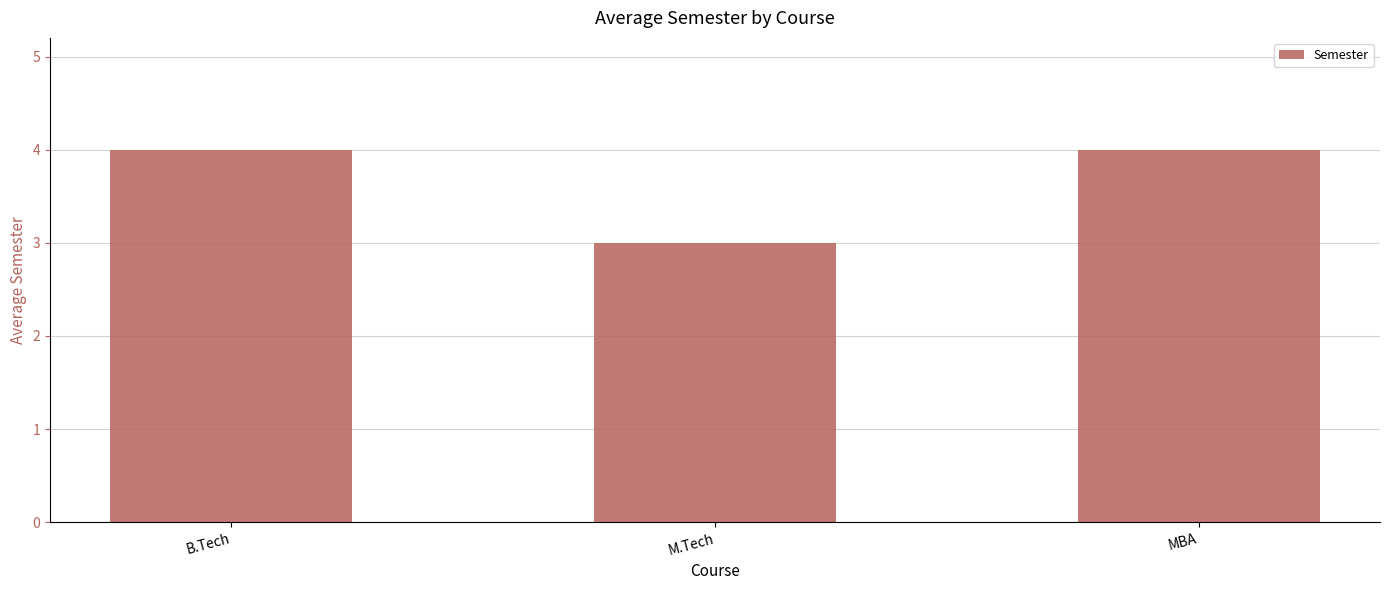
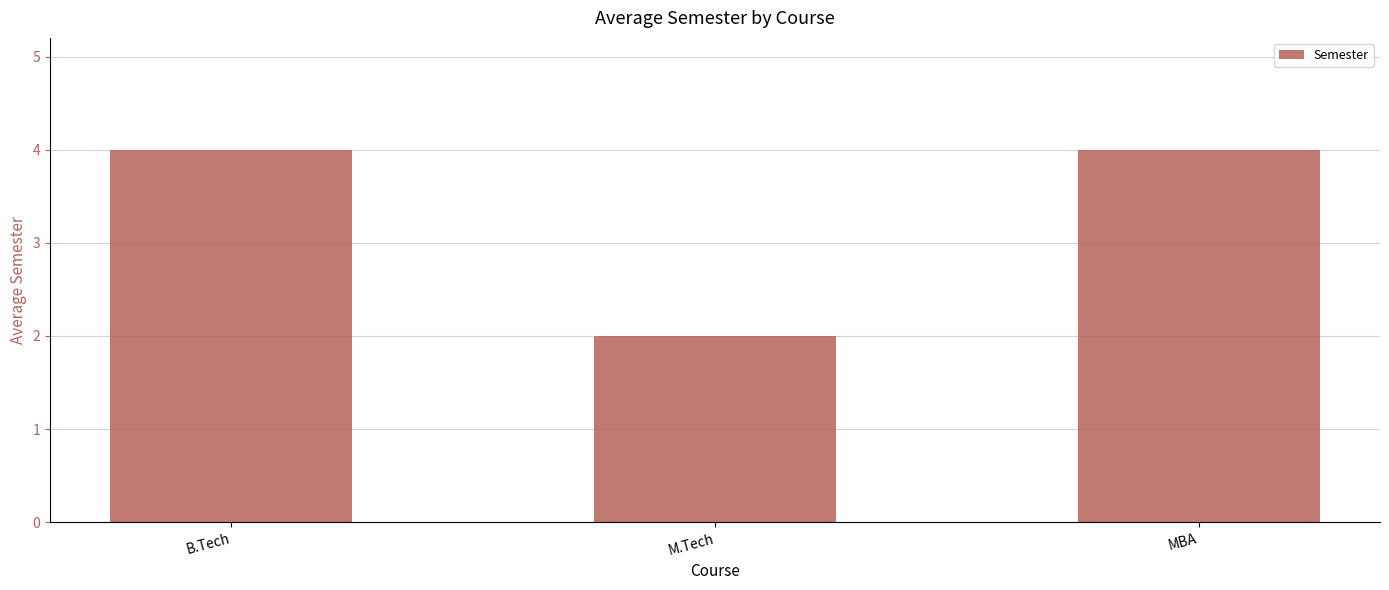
M.Tech: 3 -> 2
